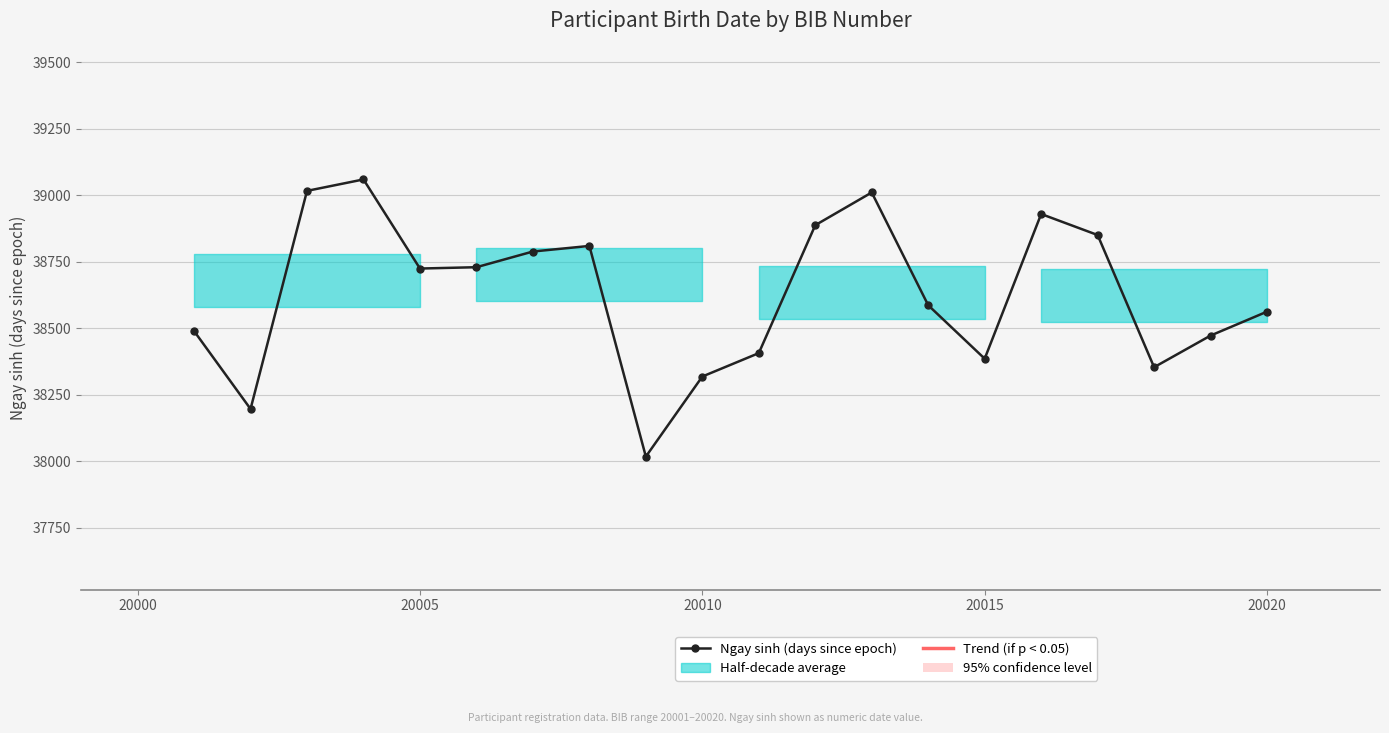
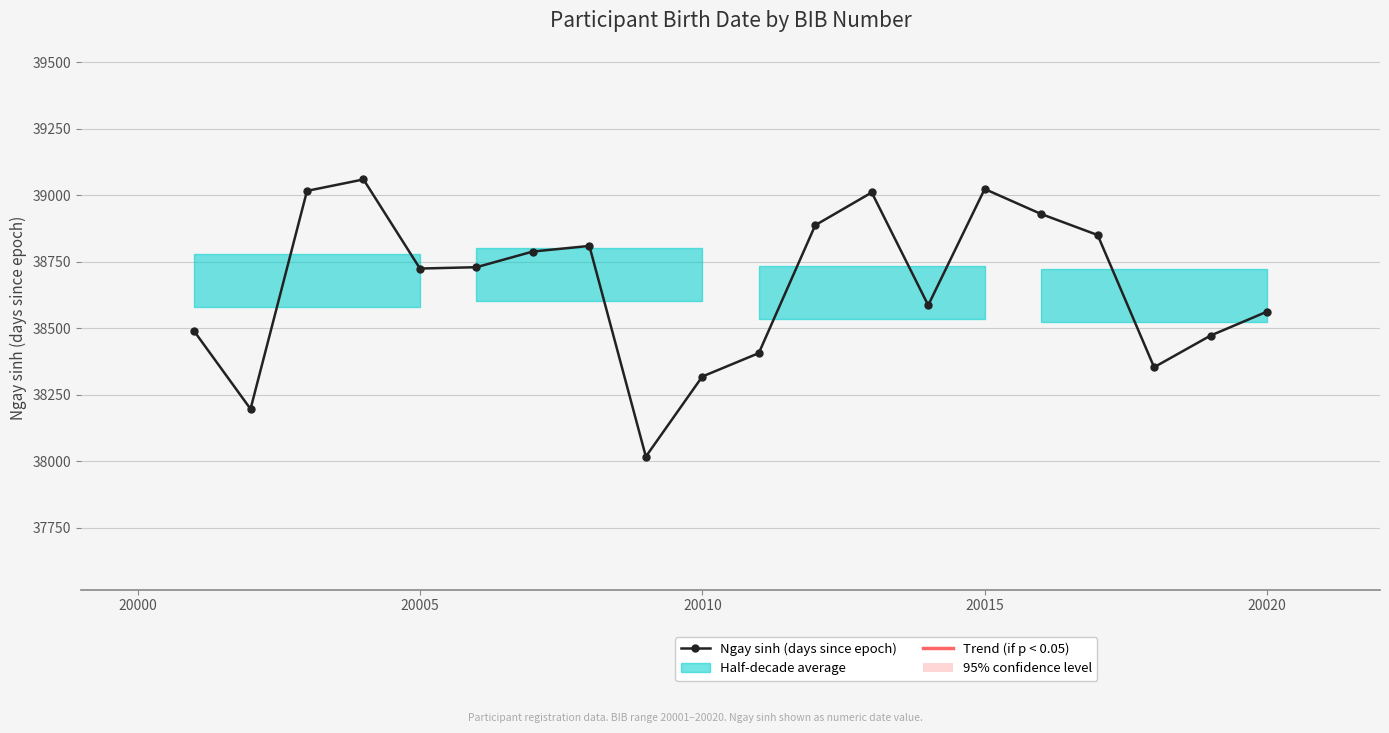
Ngay sinh (days since epoch), 20015: 38390 -> 39020
